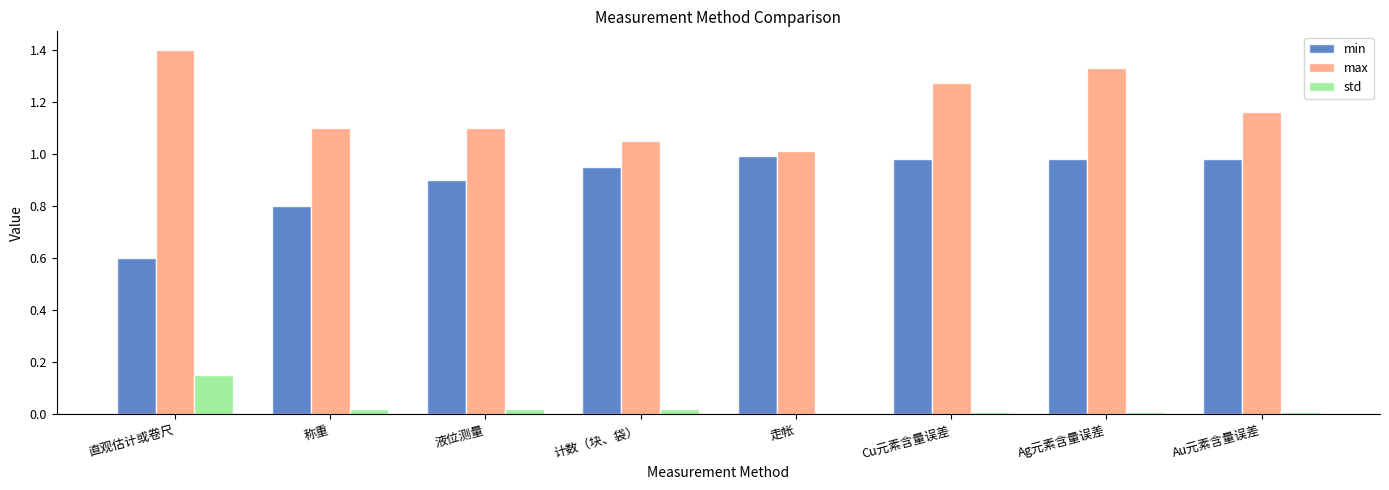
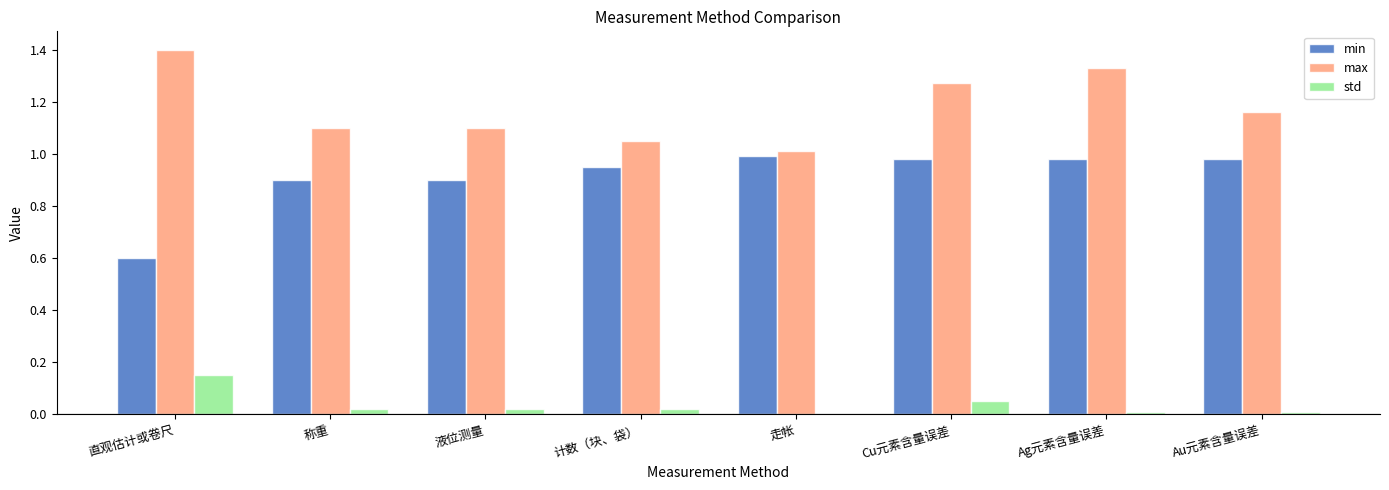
min, 称重: 0.8 -> 0.9
std, Cu元素含量误差: 0.01 -> 0.05
